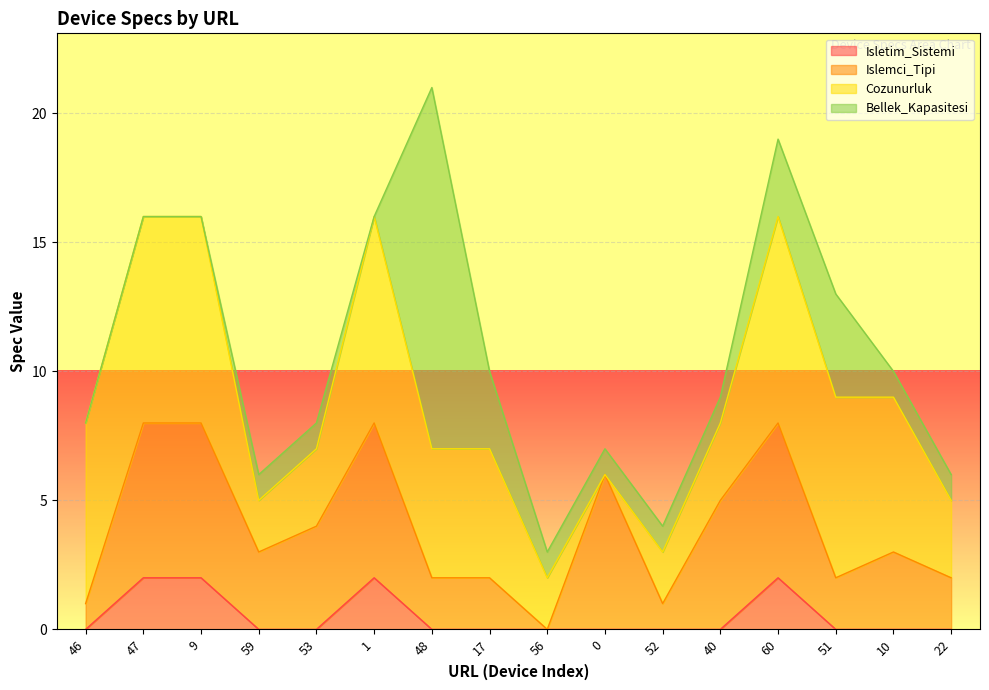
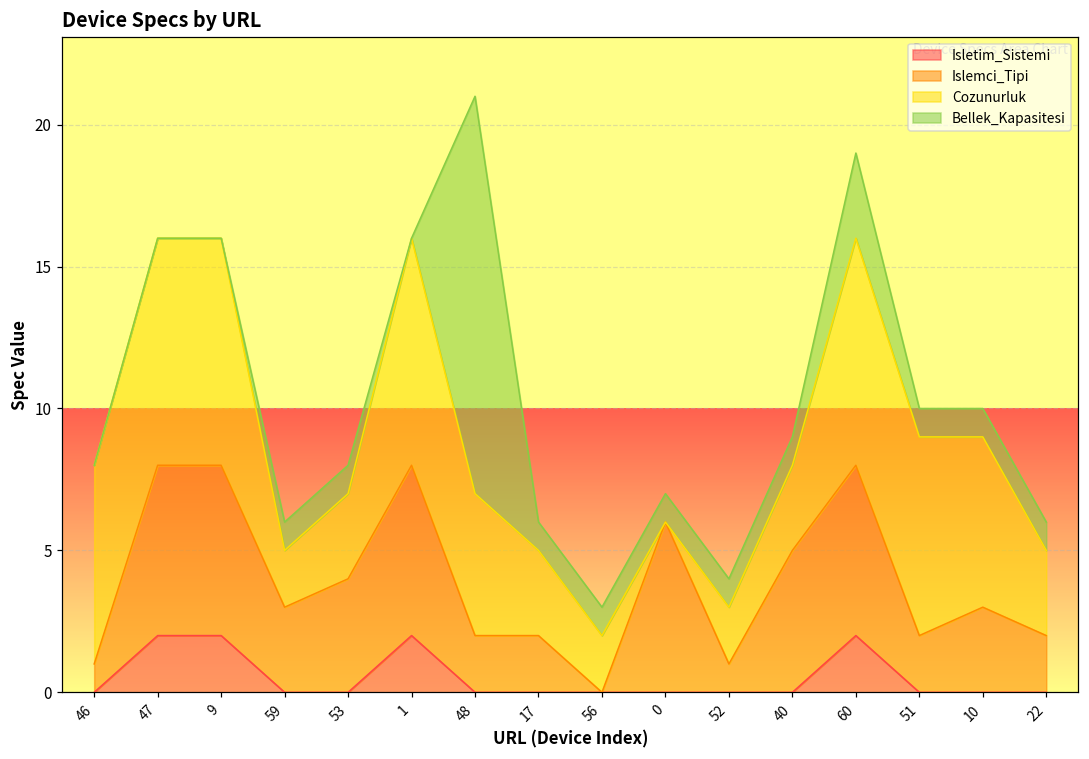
Cozunurluk, 17: 5 -> 3
Bellek_Kapasitesi, 17: 3 -> 1
Bellek_Kapasitesi, 51: 4 -> 1
